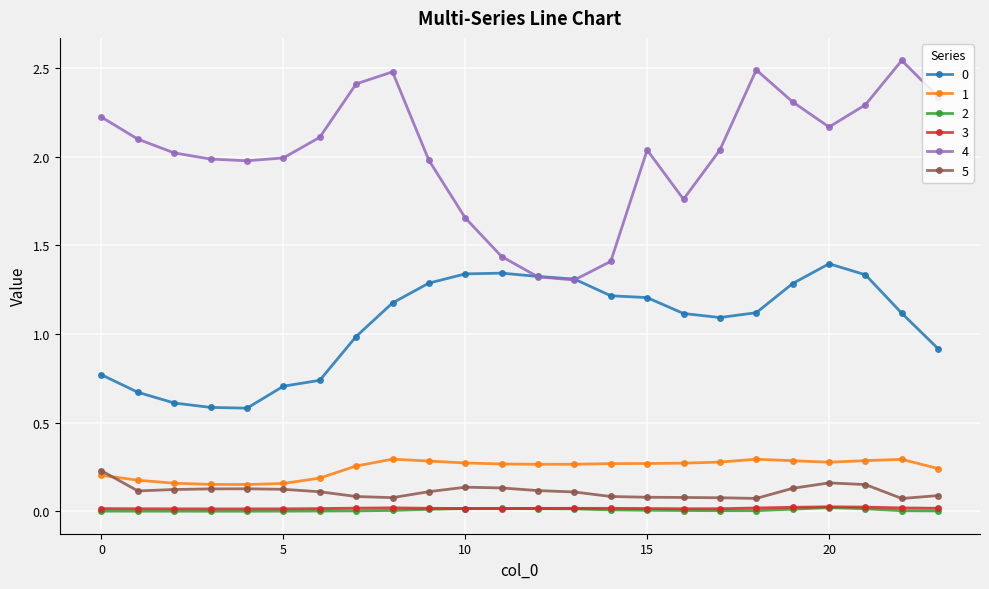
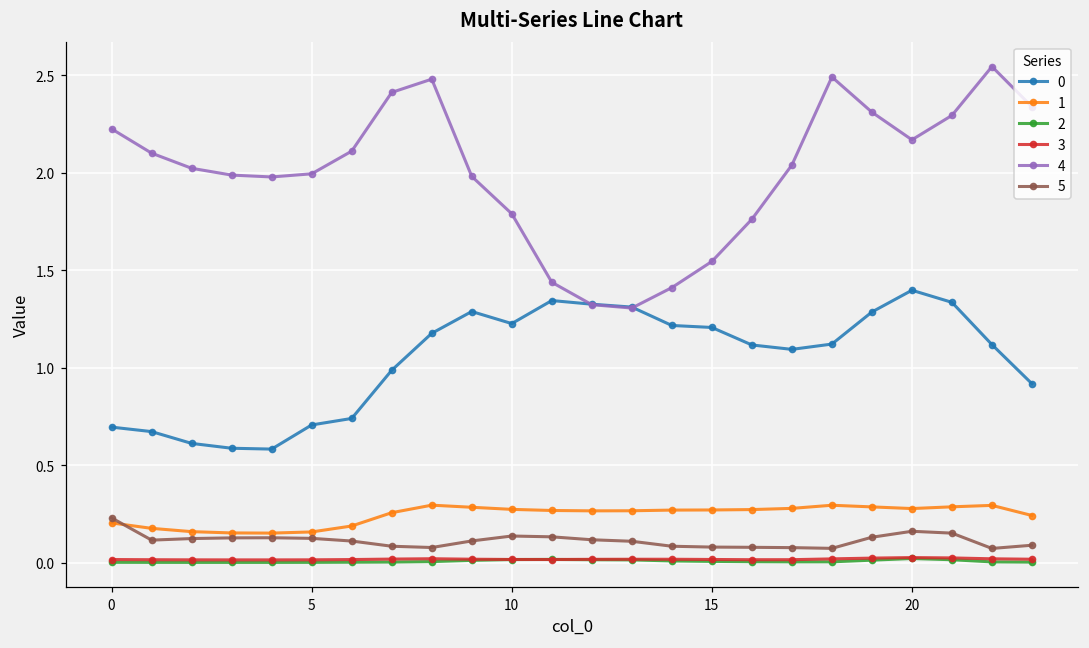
0, 0: 0.77 -> 0.69
0, 10: 1.34 -> 1.23
4, 10: 1.65 -> 1.79
4, 15: 2.04 -> 1.54
